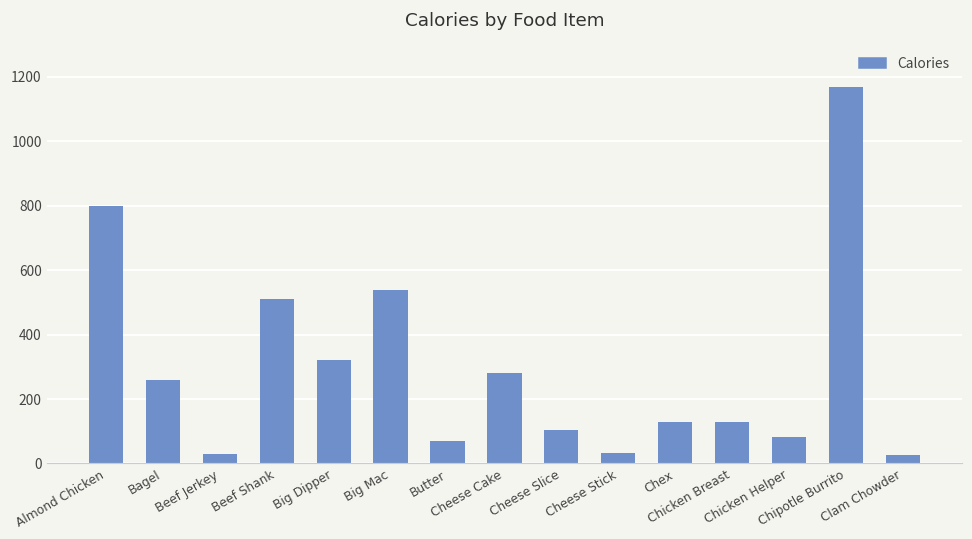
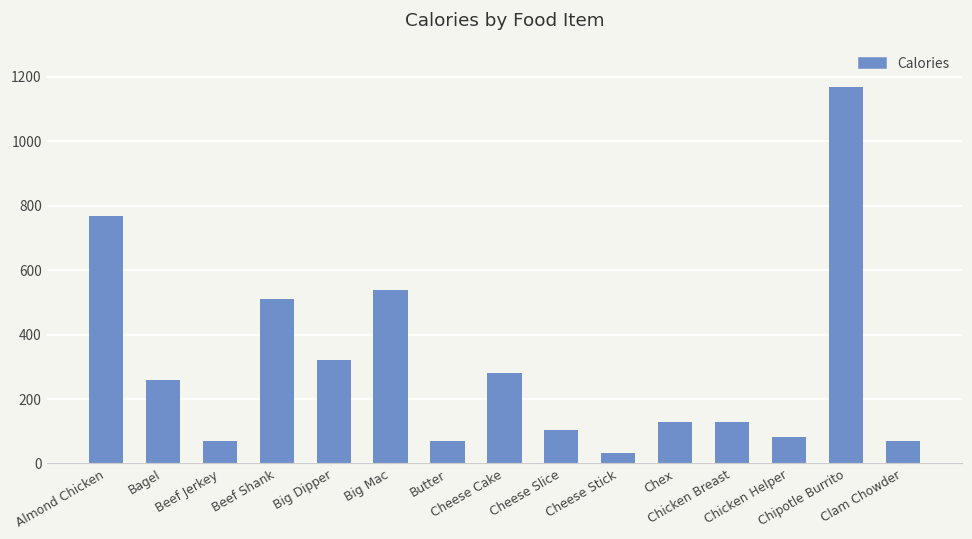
Almond Chicken: 800 -> 770
Beef Jerkey: 30 -> 70
Clam Chowder: 30 -> 70
